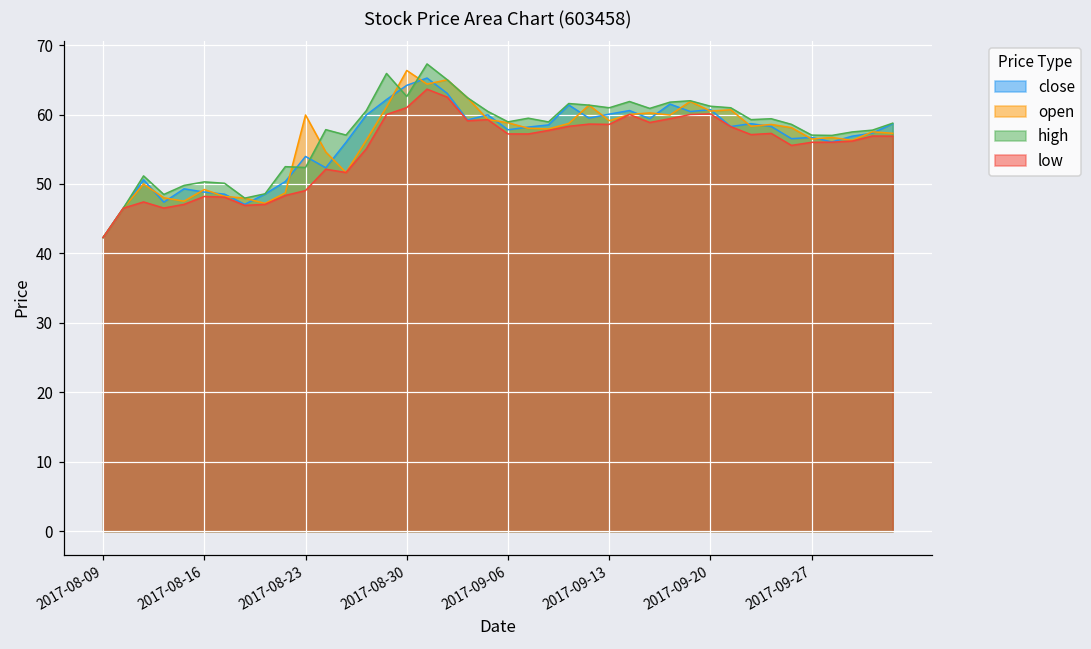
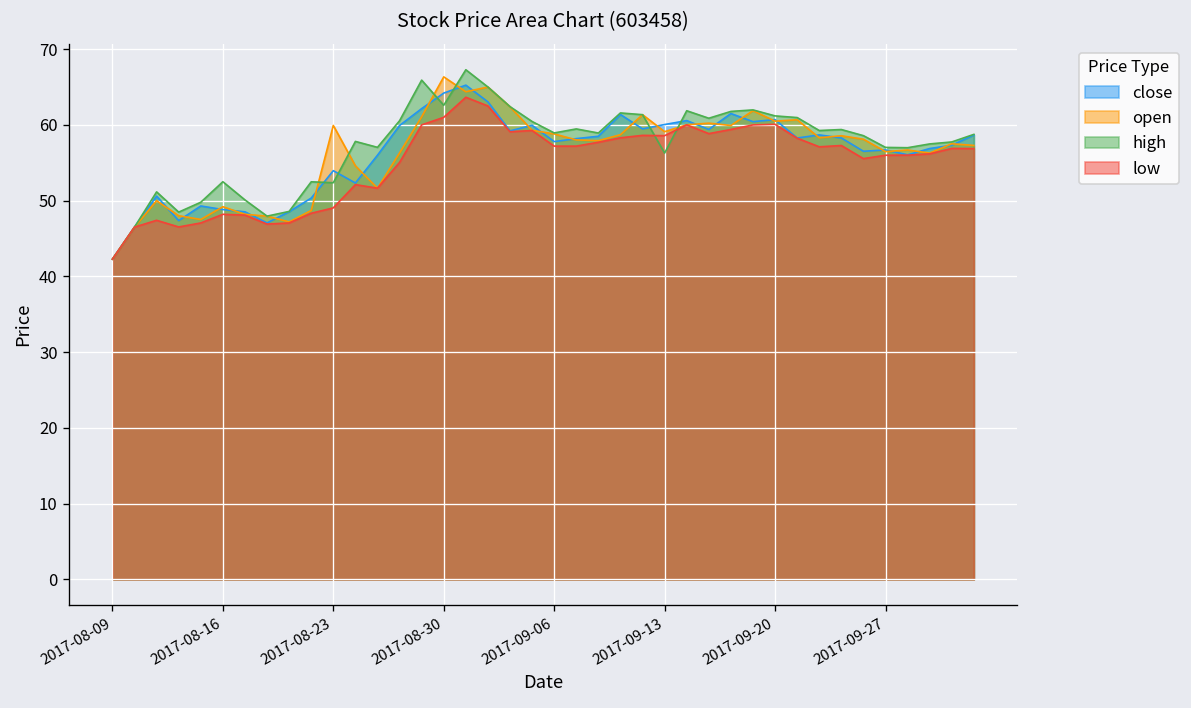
high, 2017-08-16: 50 -> 53
high, 2017-09-13: 61 -> 56
